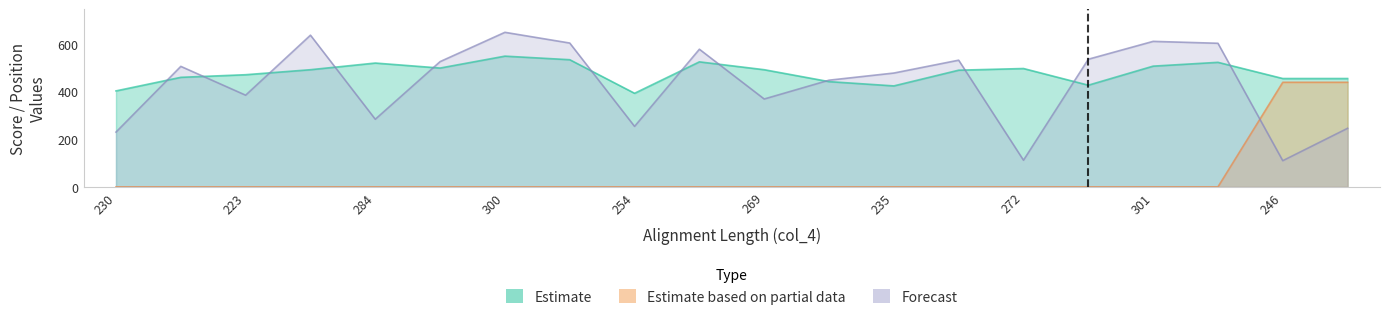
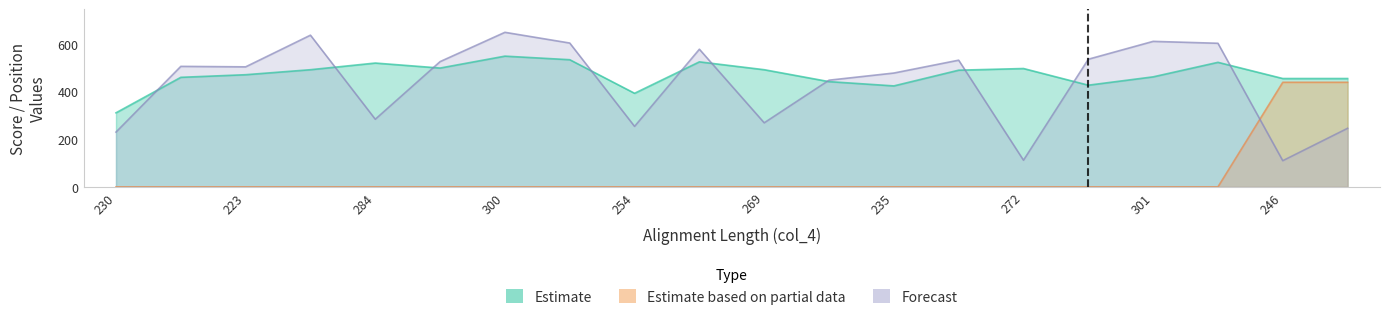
Estimate, 230: 400 -> 310
Forecast, 223: 390 -> 500
Forecast, 269: 370 -> 270
Estimate, 301: 510 -> 460
